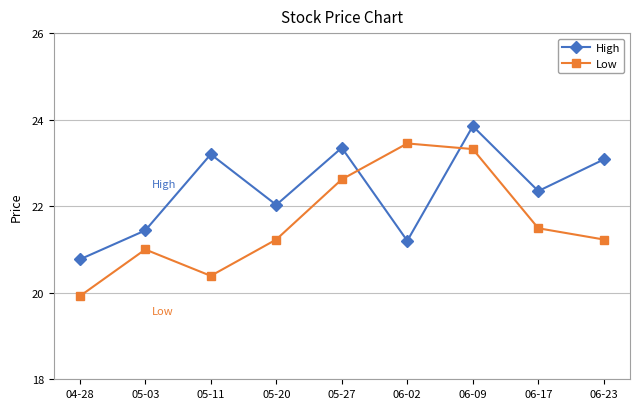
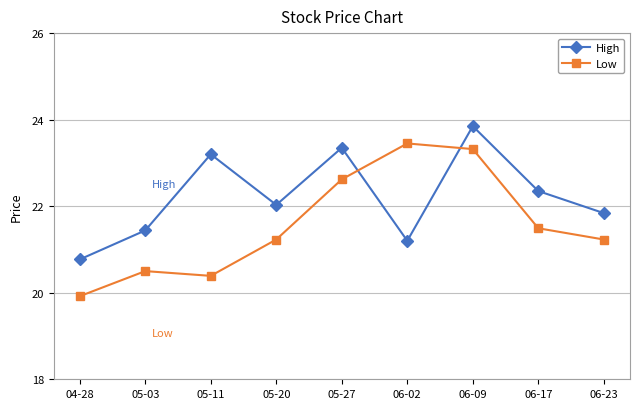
Low, 05-03: 21.0 -> 20.5
High, 06-23: 23.1 -> 21.8
